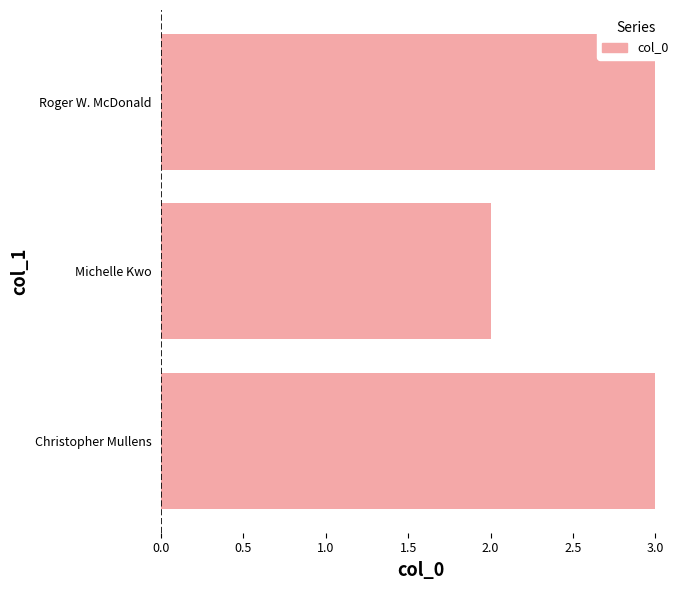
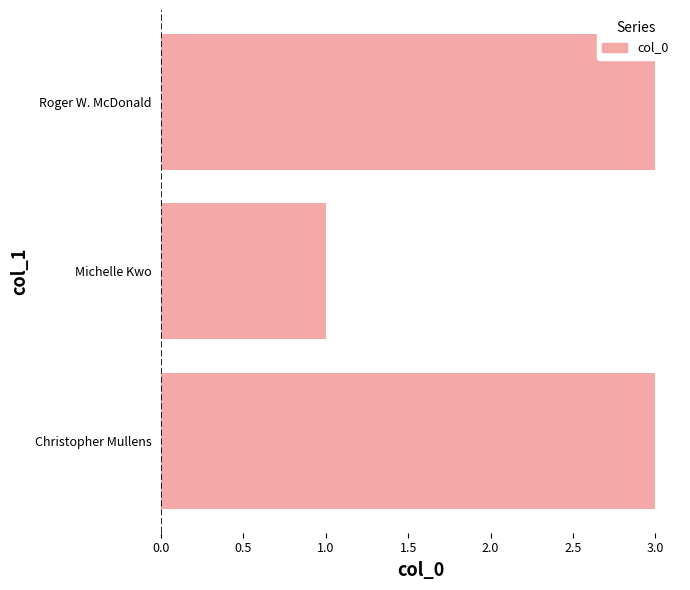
Michelle Kwo: 2 -> 1
